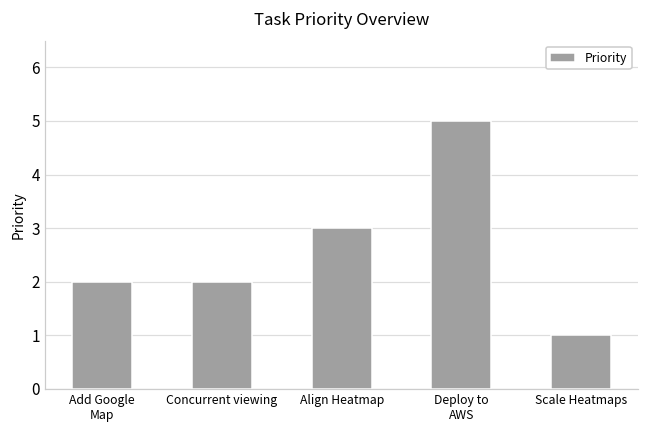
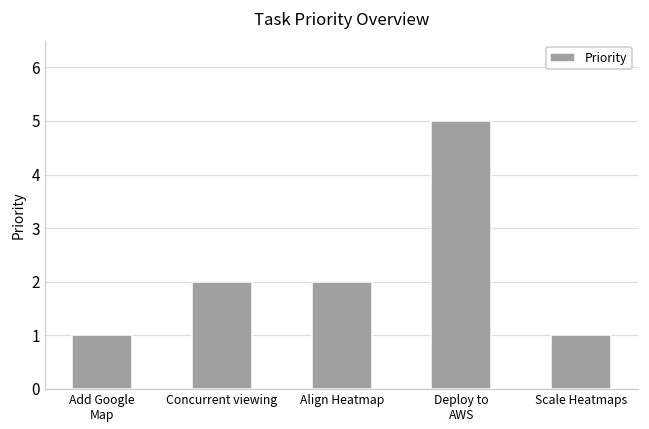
Add Google Map: 2 -> 1
Align Heatmap: 3 -> 2
